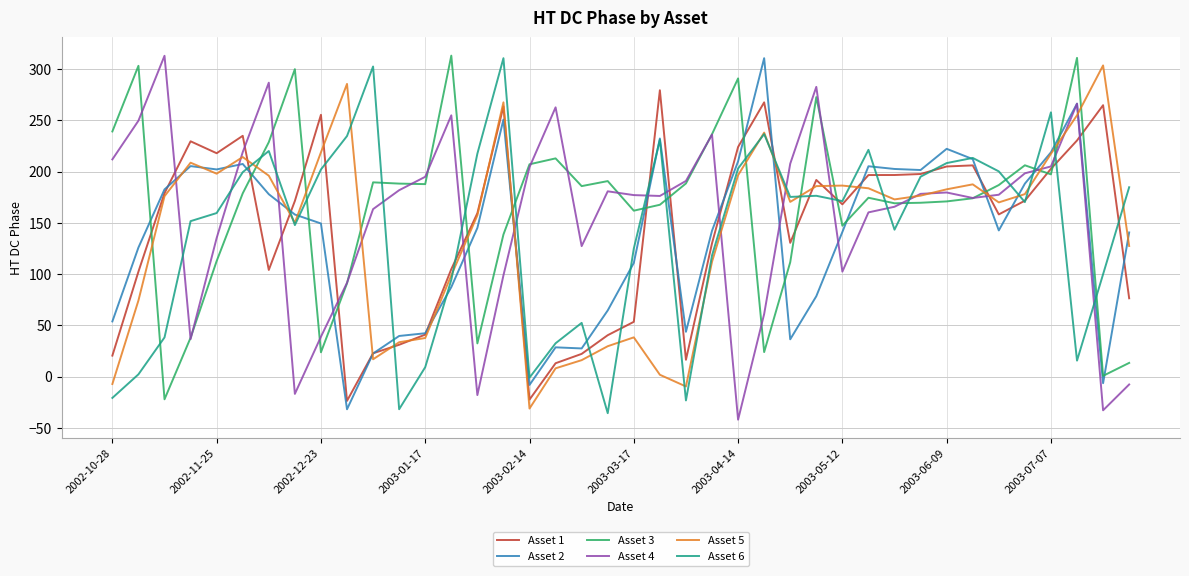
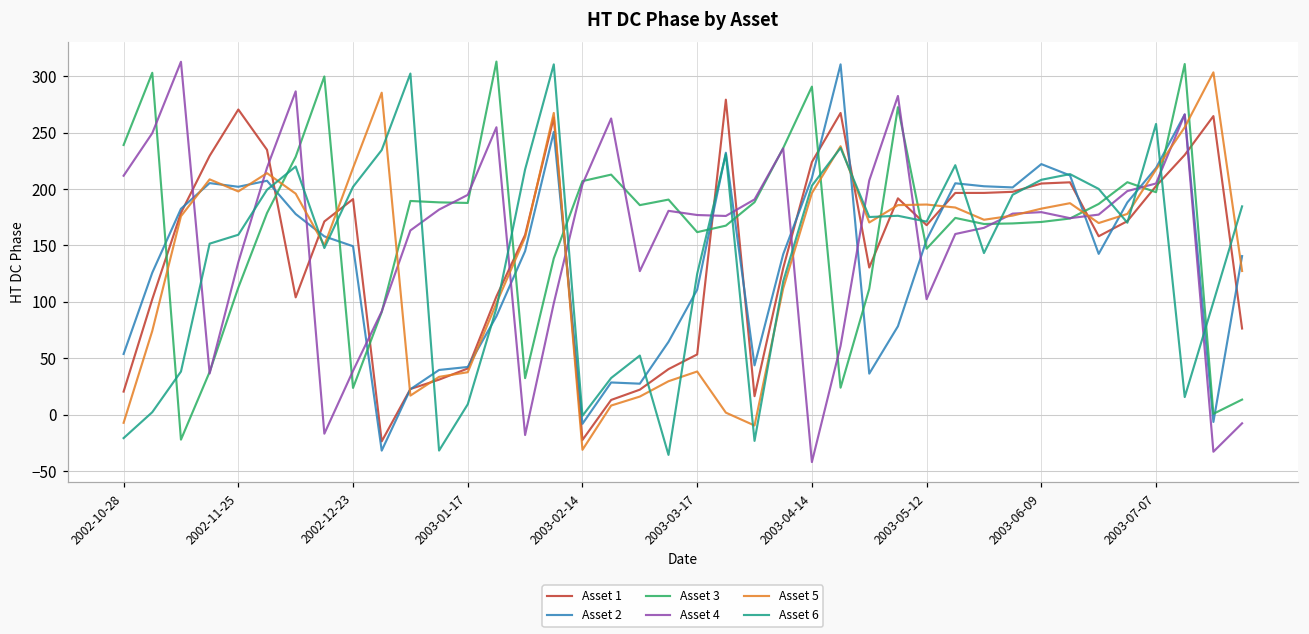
Asset 1, 2002-11-25: 218 -> 271
Asset 1, 2002-12-23: 255 -> 191
Asset 2, 2003-05-12: 141 -> 155
